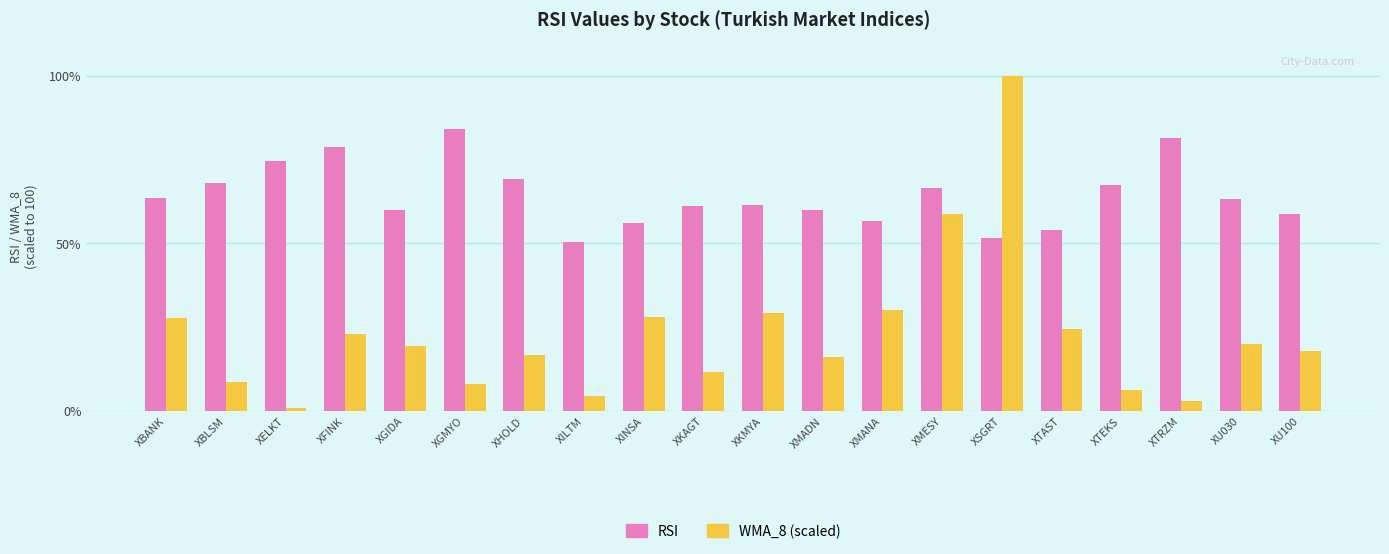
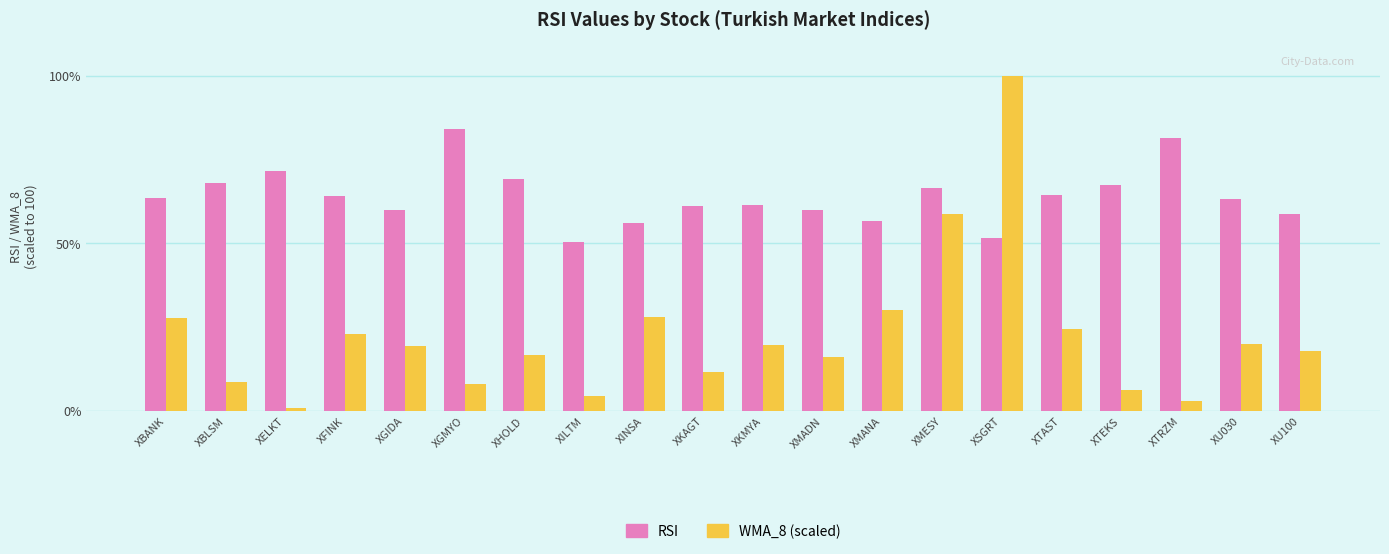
RSI, XELKT: 75% -> 72%
RSI, XFINK: 79% -> 64%
WMA_8 (scaled), XKMYA: 29% -> 20%
RSI, XTAST: 54% -> 65%
